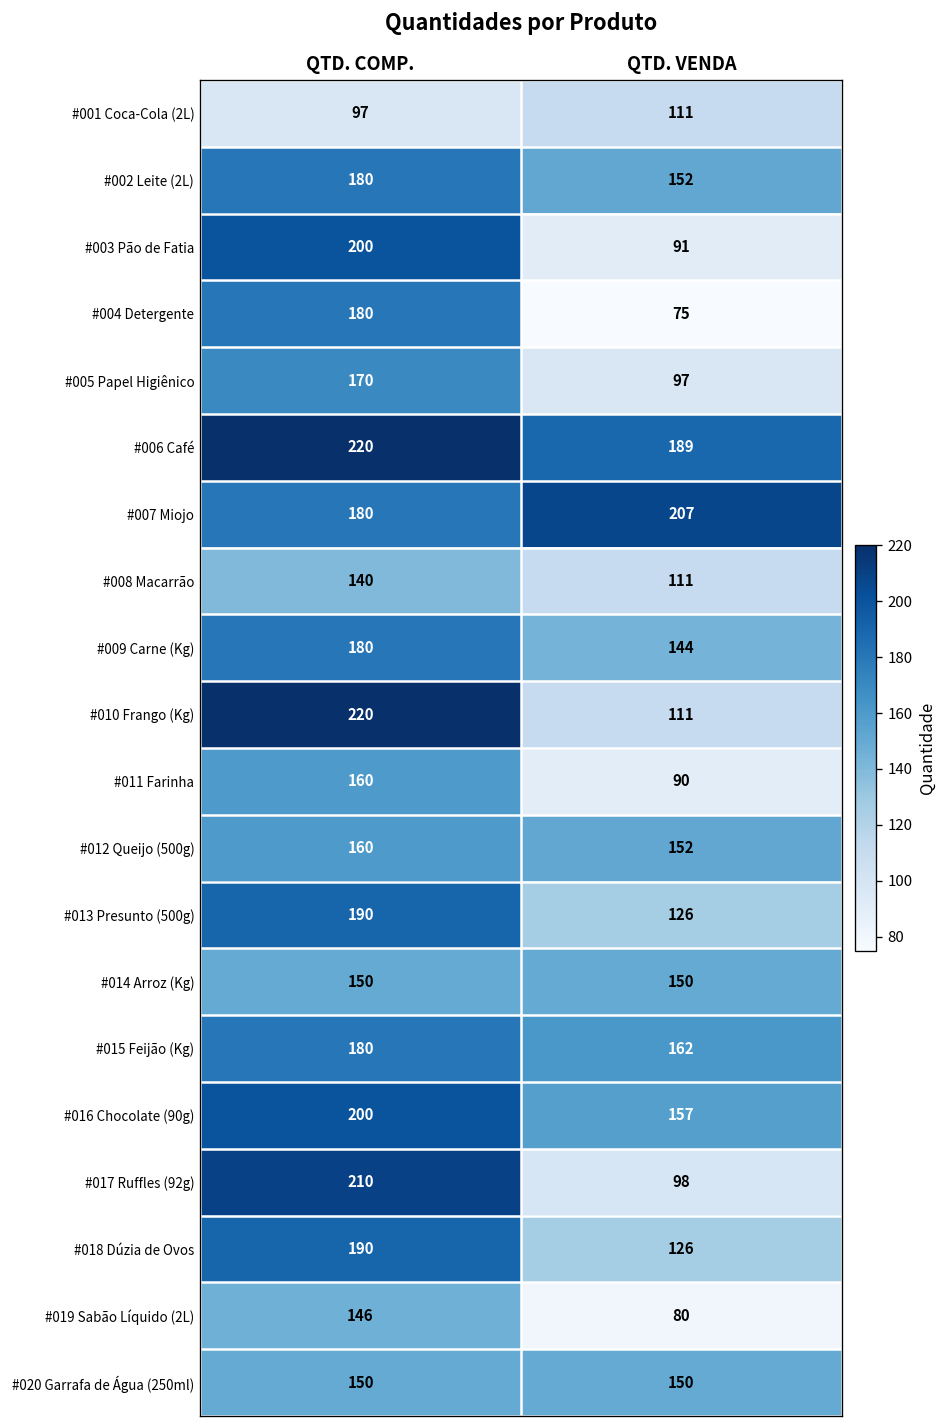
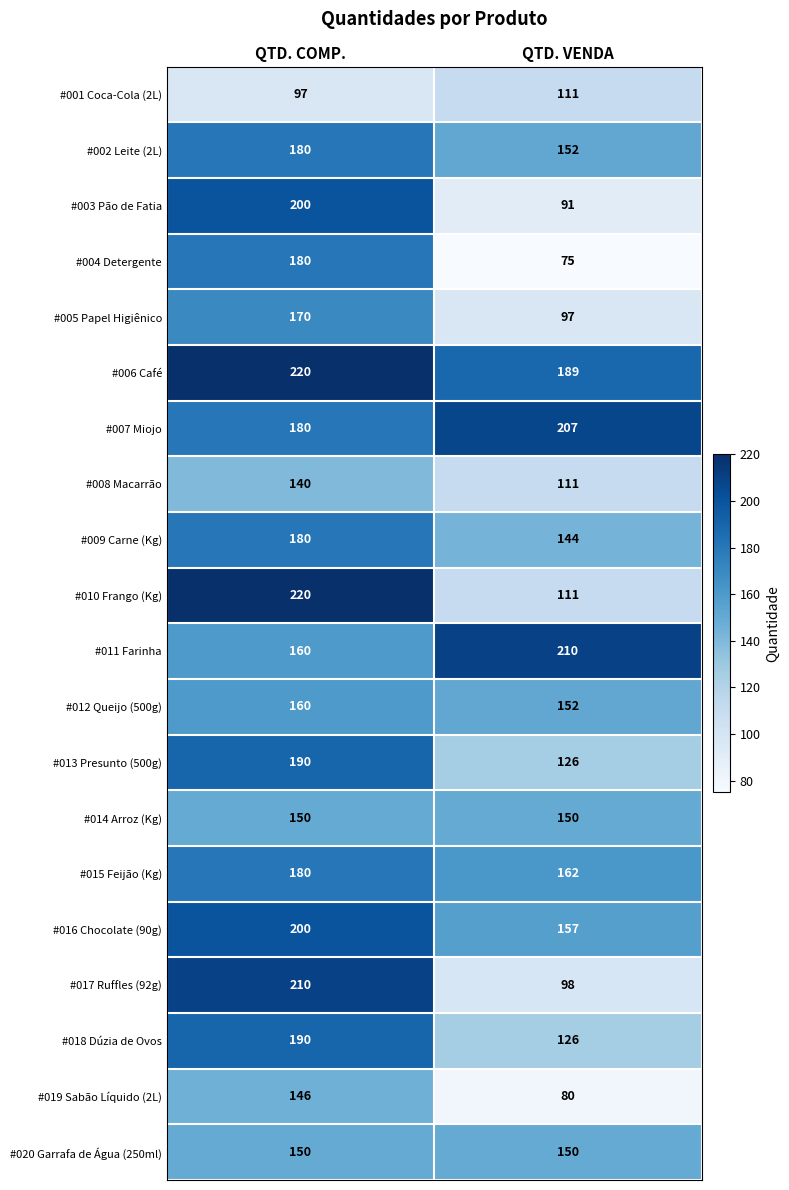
#011 Farinha, QTD. VENDA: 90 -> 210
